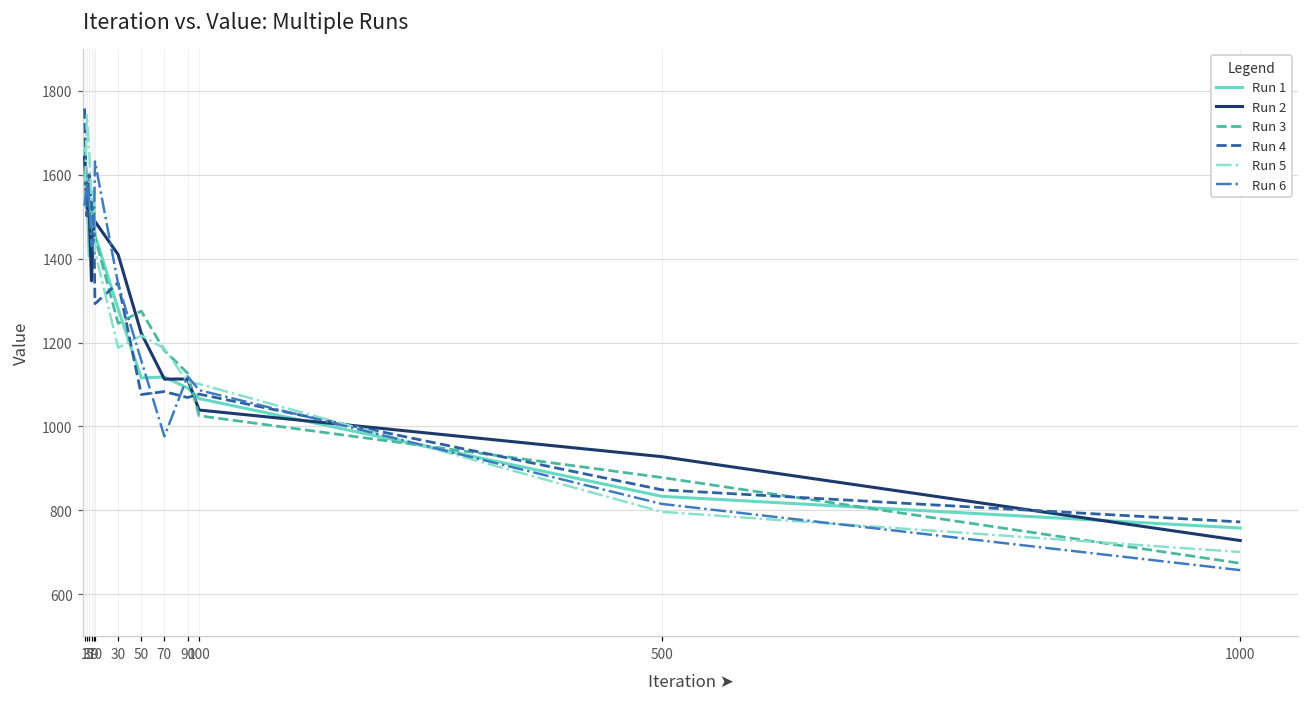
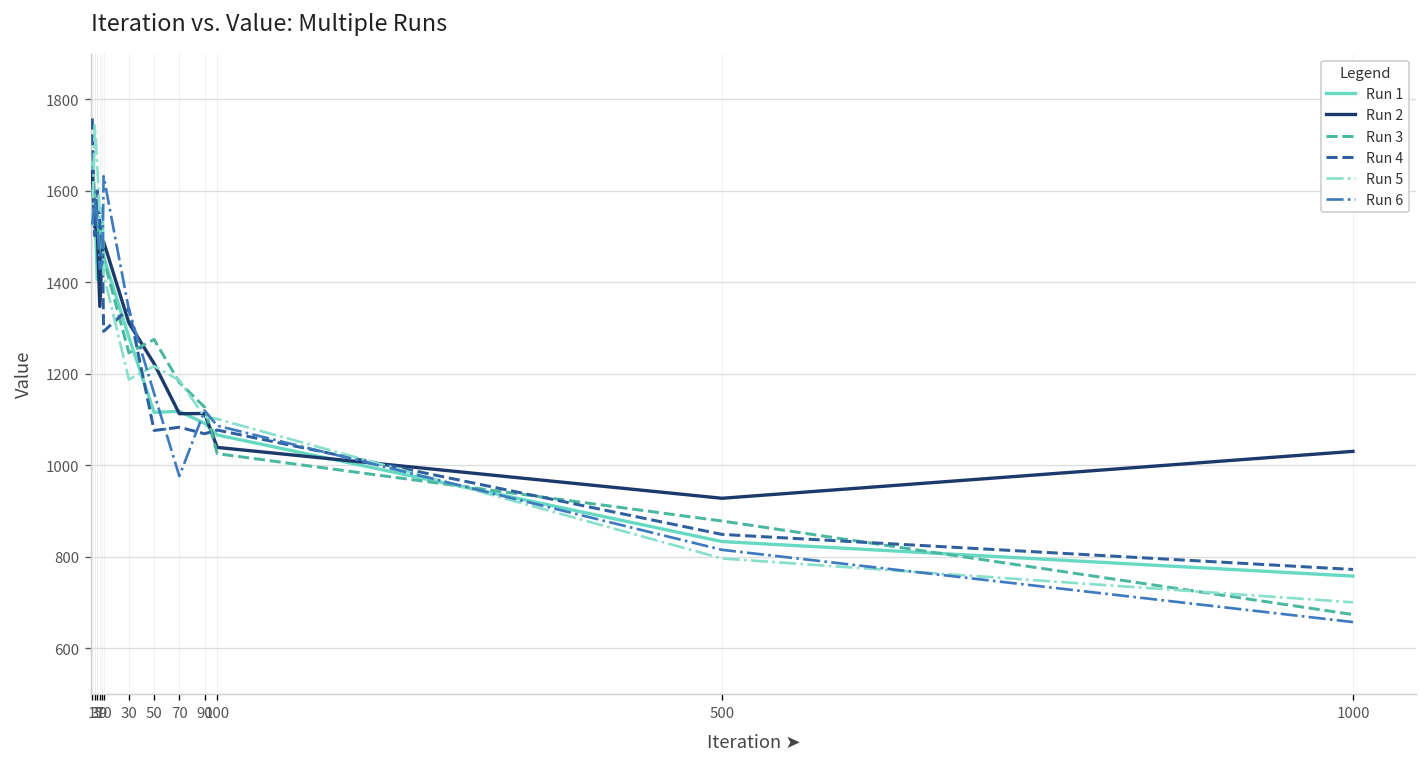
Run 2, 30: 1410 -> 1310
Run 2, 1000: 730 -> 1030
